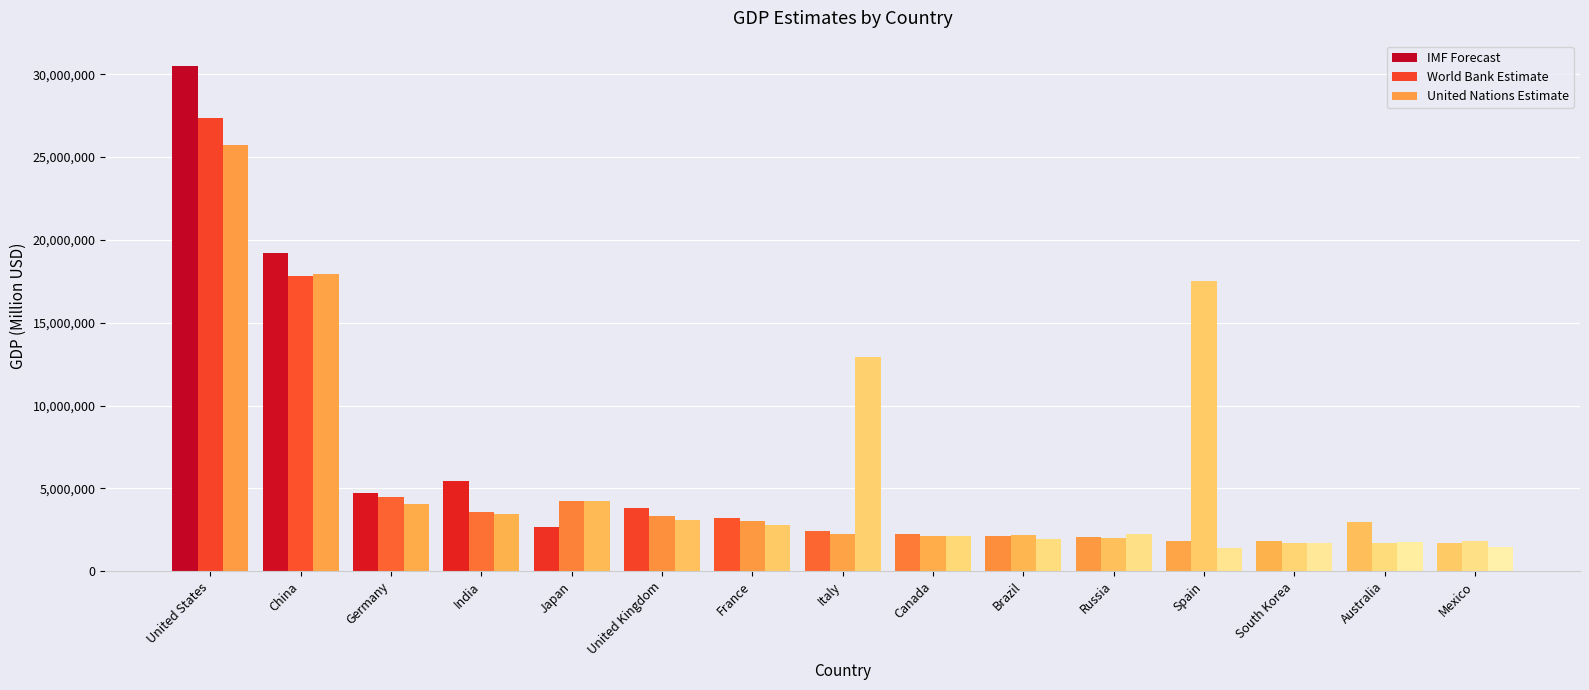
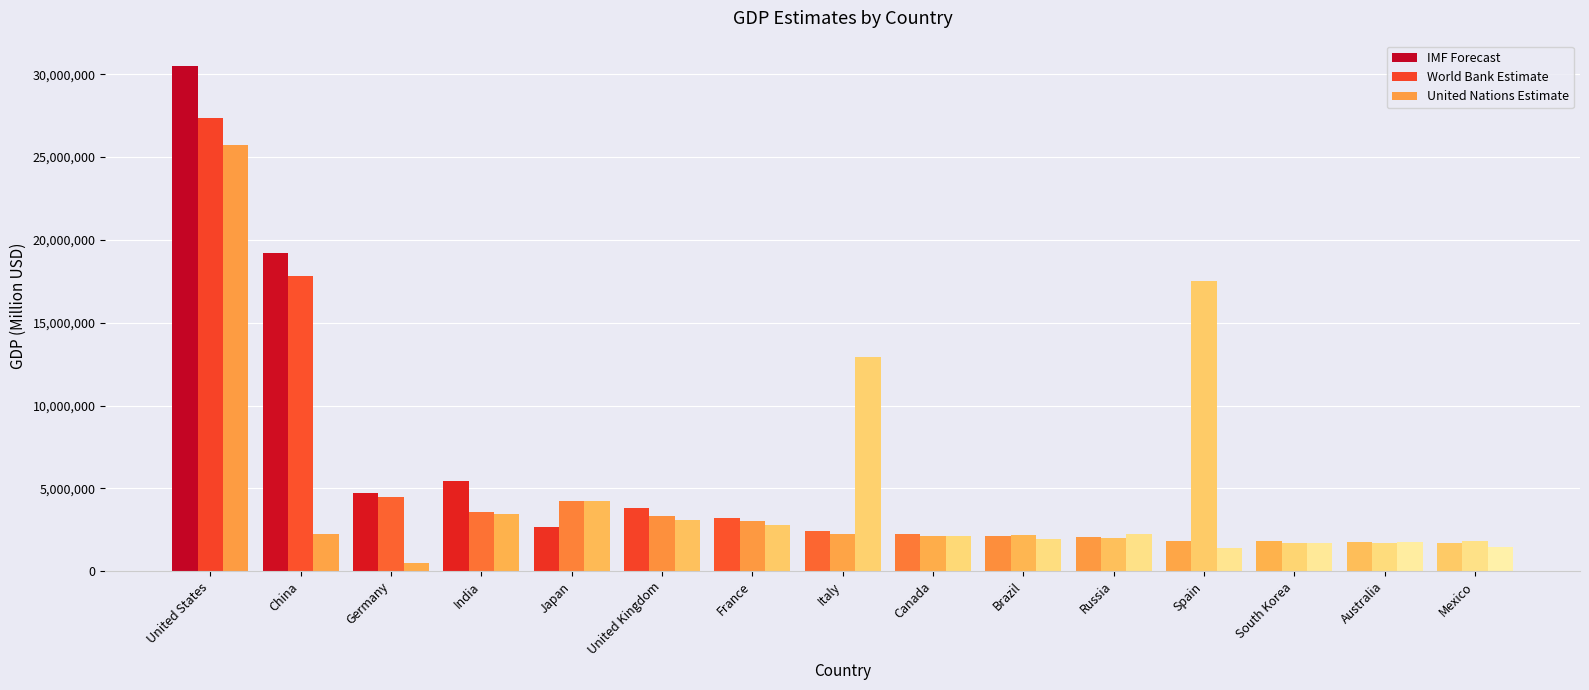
United Nations Estimate, China: 18,000,000 -> 2,200,000
United Nations Estimate, Germany: 4,100,000 -> 500,000
IMF Forecast, Australia: 2,900,000 -> 1,800,000
